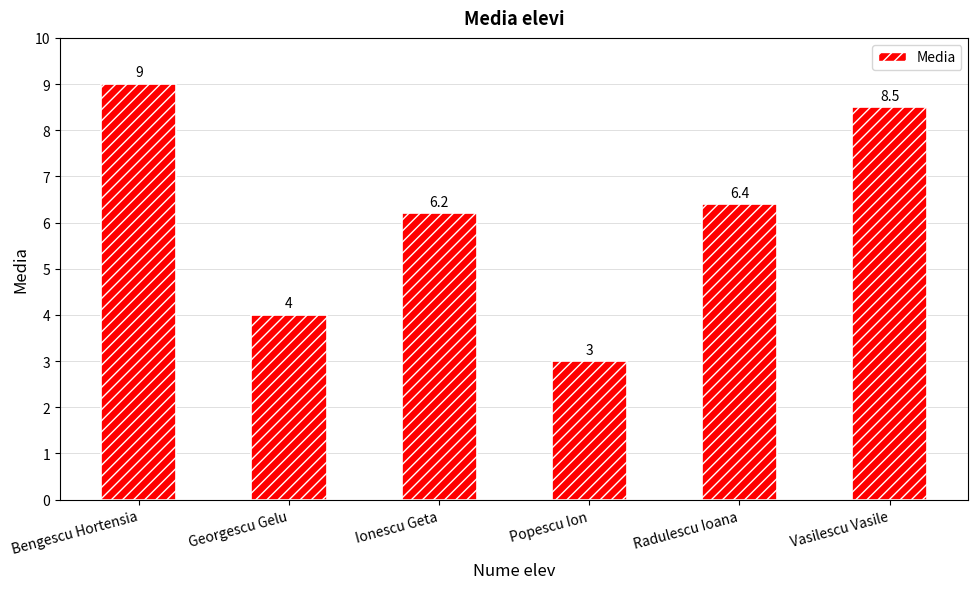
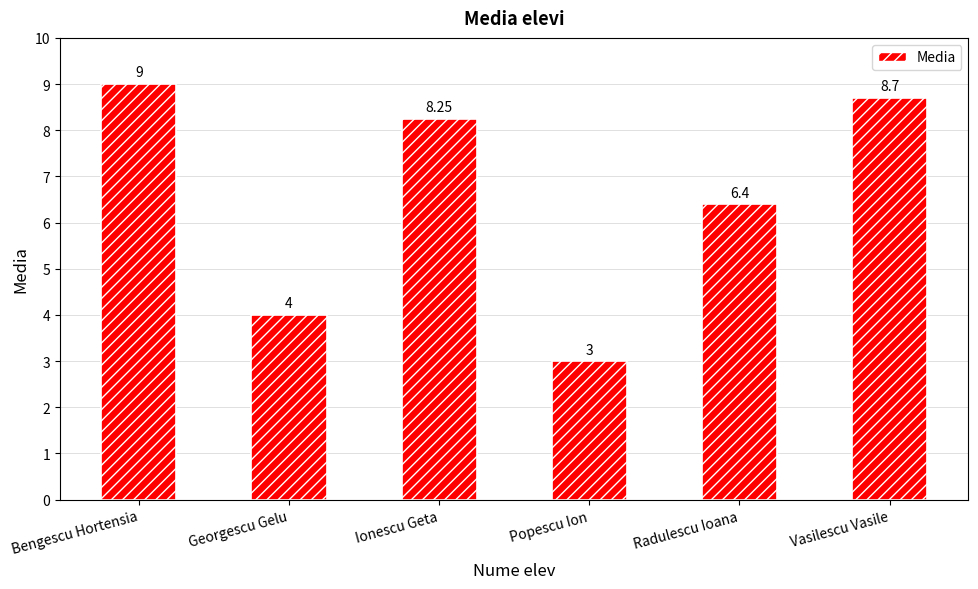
Ionescu Geta: 6.2 -> 8.25
Vasilescu Vasile: 8.5 -> 8.7
